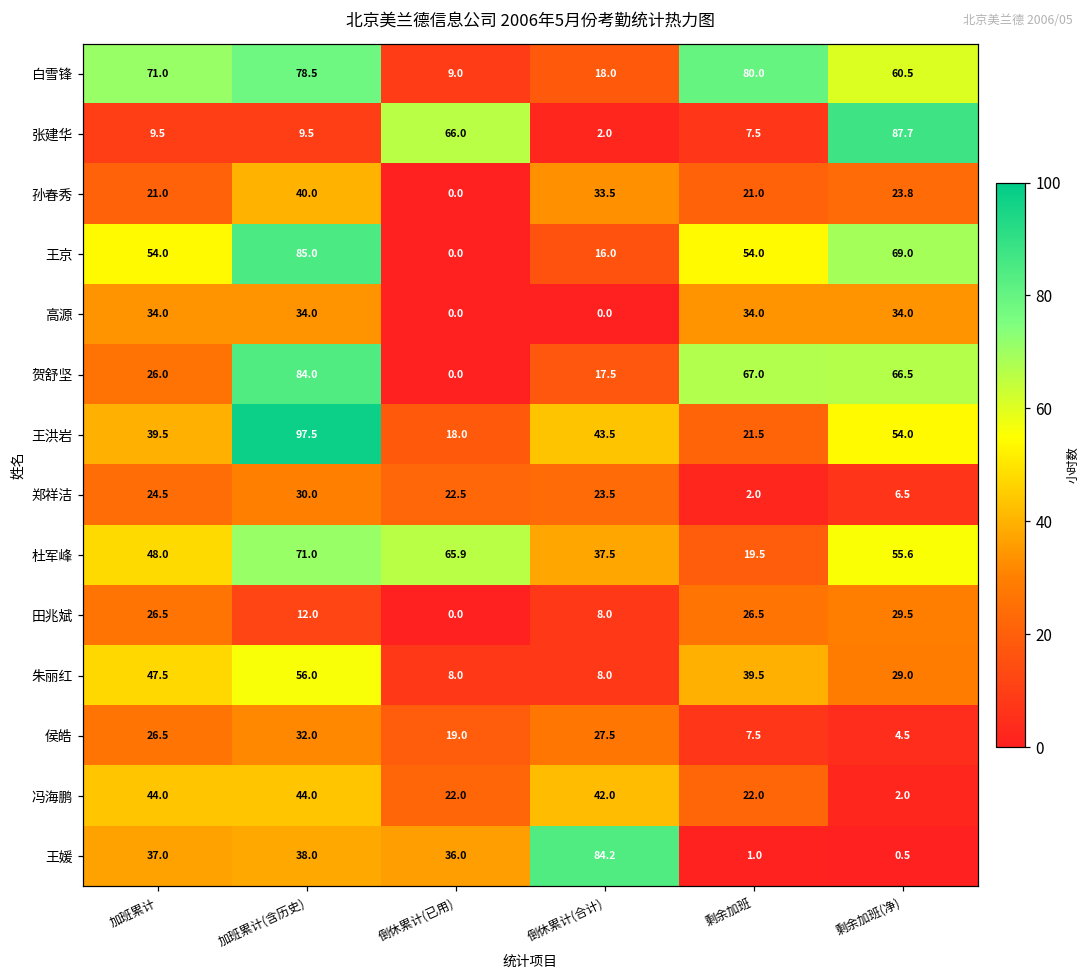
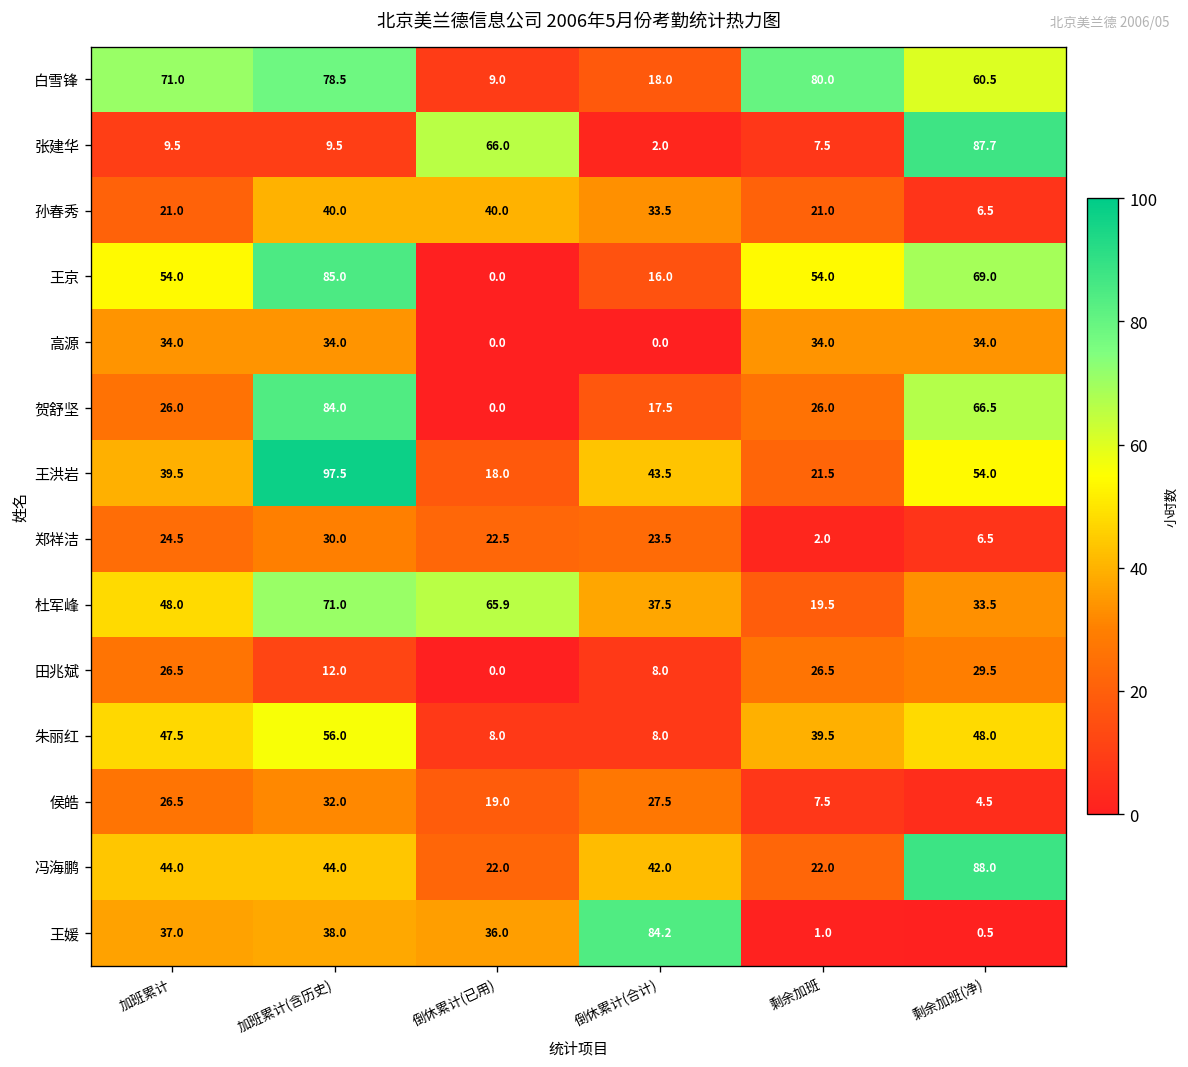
孙春秀, 倒休累计(已用): 0.0 -> 40.0
孙春秀, 剩余加班(净): 23.8 -> 6.5
贺舒坚, 剩余加班: 67.0 -> 26.0
杜军峰, 剩余加班(净): 55.6 -> 33.5
朱丽红, 剩余加班(净): 29.0 -> 48.0
冯海鹏, 剩余加班(净): 2.0 -> 88.0
